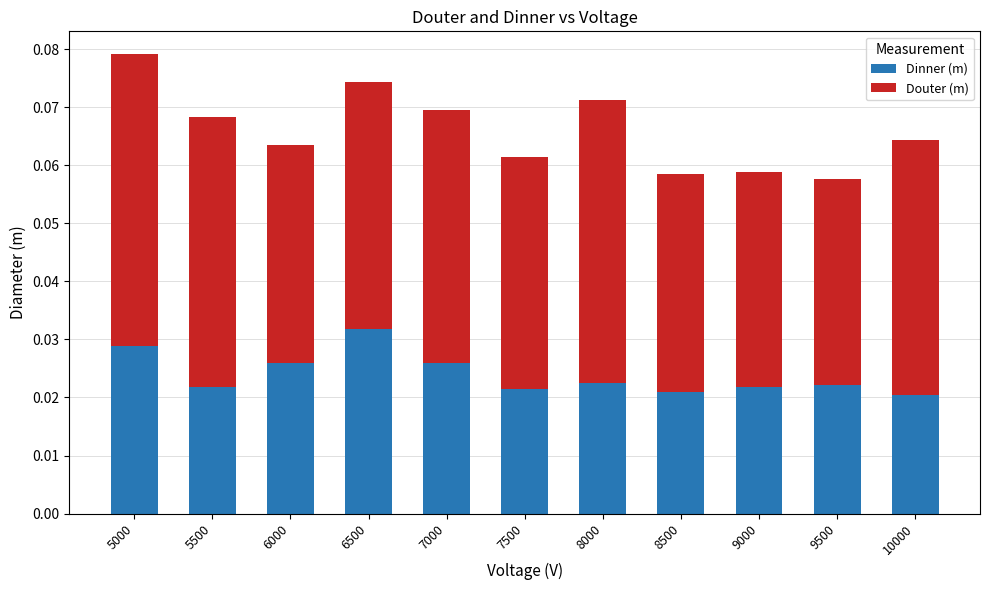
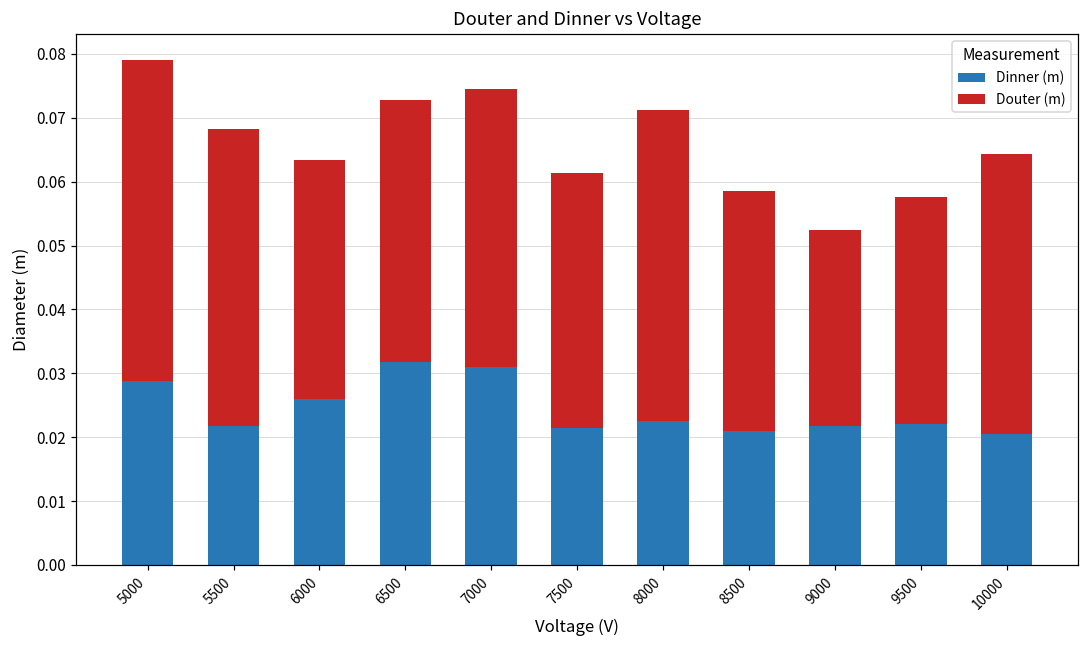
Douter (m), 6500: 0.043 -> 0.041
Dinner (m), 7000: 0.026 -> 0.031
Douter (m), 9000: 0.037 -> 0.031
